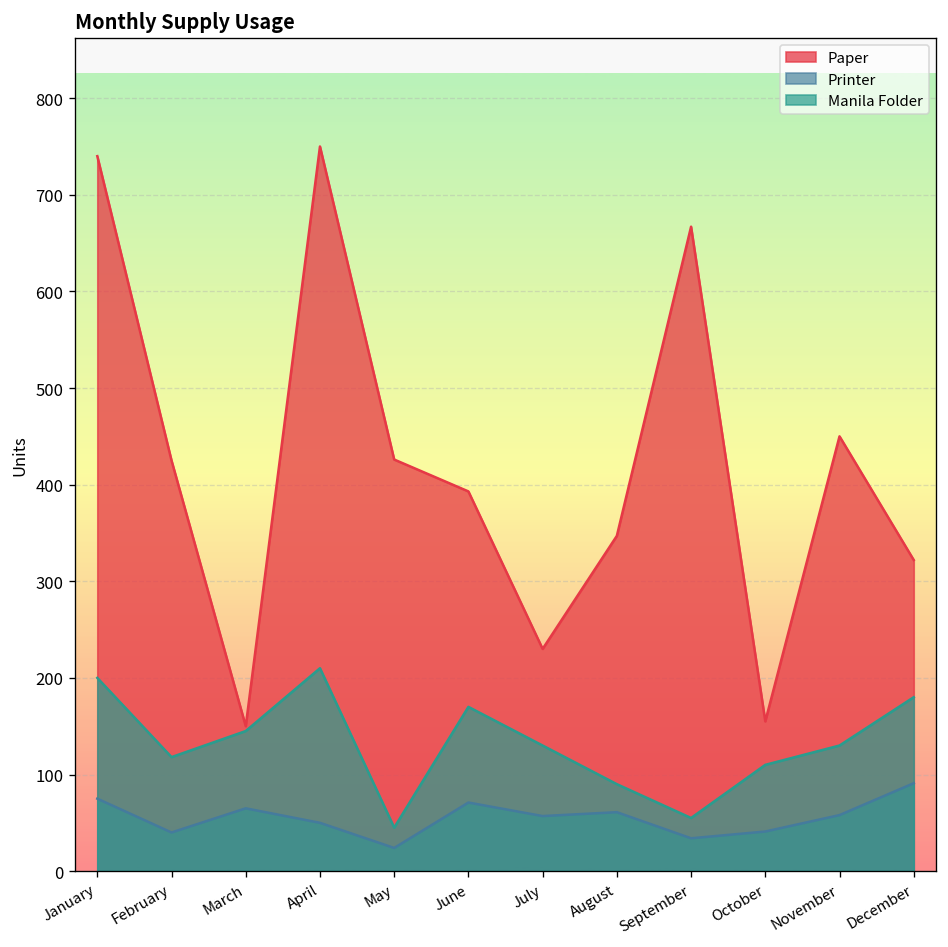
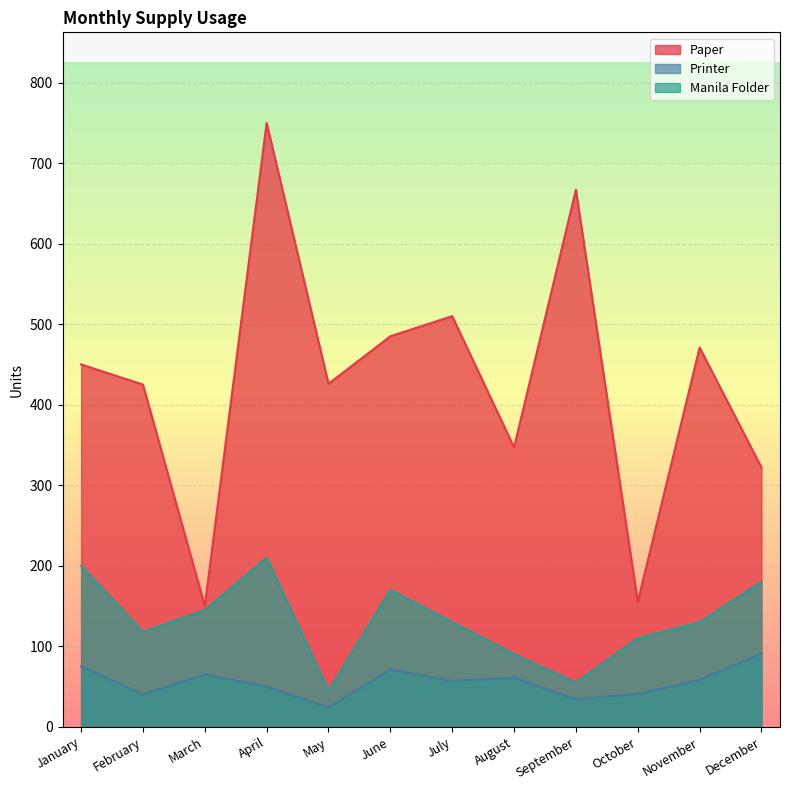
Paper, January: 740 -> 450
Paper, June: 390 -> 490
Paper, July: 230 -> 510
Paper, November: 450 -> 470
